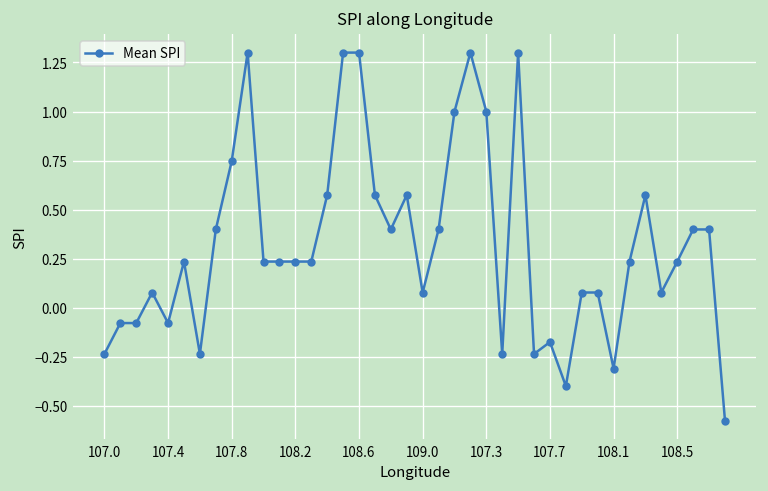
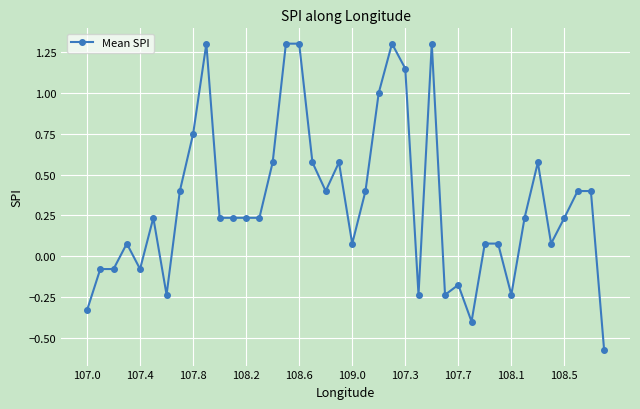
107.0: -0.24 -> -0.33
107.3: 1.00 -> 1.15
108.1: -0.31 -> -0.24
